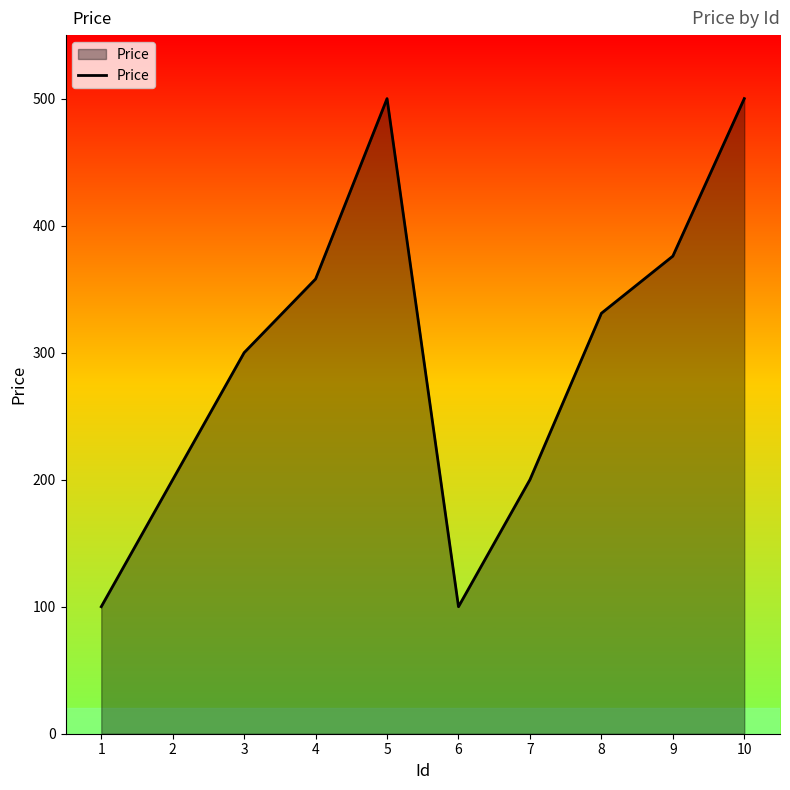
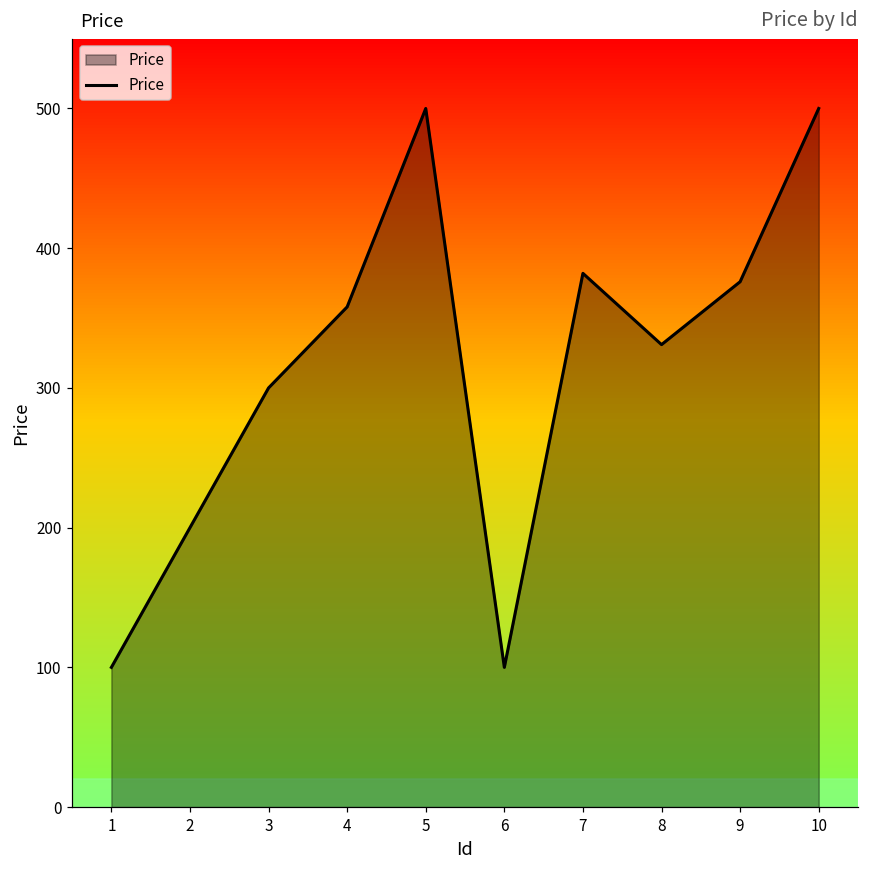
7: 200 -> 382
